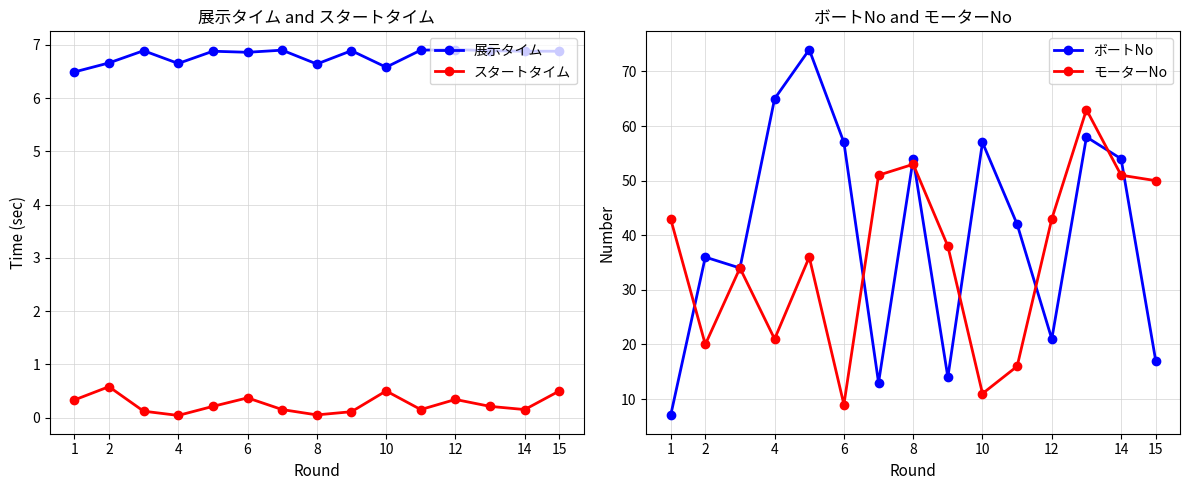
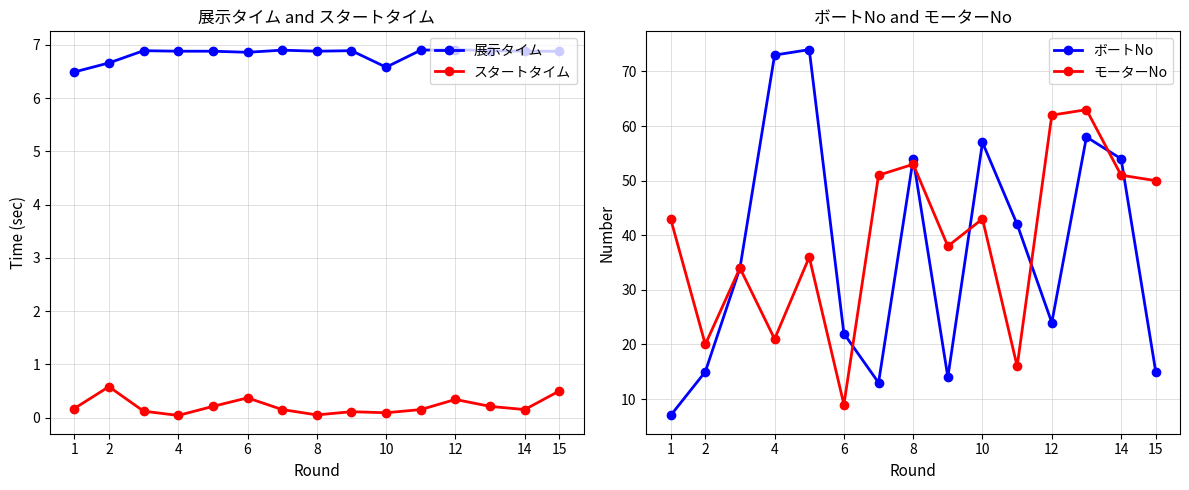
展示タイム and スタートタイム, スタートタイム, 1: 0.3 -> 0.2
展示タイム and スタートタイム, 展示タイム, 4: 6.7 -> 6.9
展示タイム and スタートタイム, 展示タイム, 8: 6.6 -> 6.9
展示タイム and スタートタイム, スタートタイム, 10: 0.5 -> 0.1
ボートNo and モーターNo, ボートNo, 2: 36 -> 15
ボートNo and モーターNo, ボートNo, 4: 65 -> 73
ボートNo and モーターNo, ボートNo, 6: 57 -> 22
ボートNo and モーターNo, モーターNo, 10: 11 -> 43
ボートNo and モーターNo, ボートNo, 12: 21 -> 24
ボートNo and モーターNo, モーターNo, 12: 43 -> 62
ボートNo and モーターNo, ボートNo, 15: 17 -> 15
